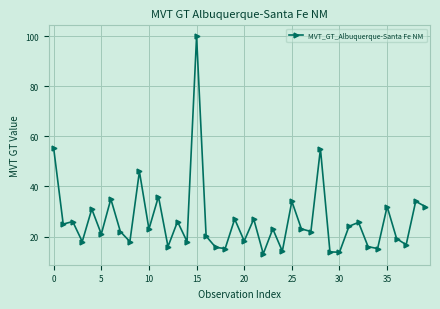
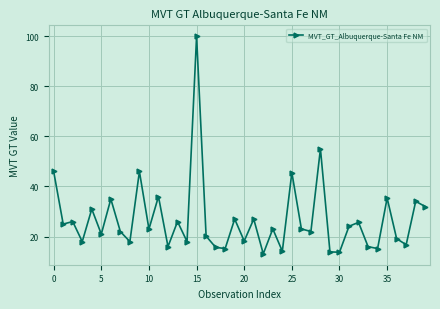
0: 55 -> 46
25: 34 -> 46
35: 32 -> 35
